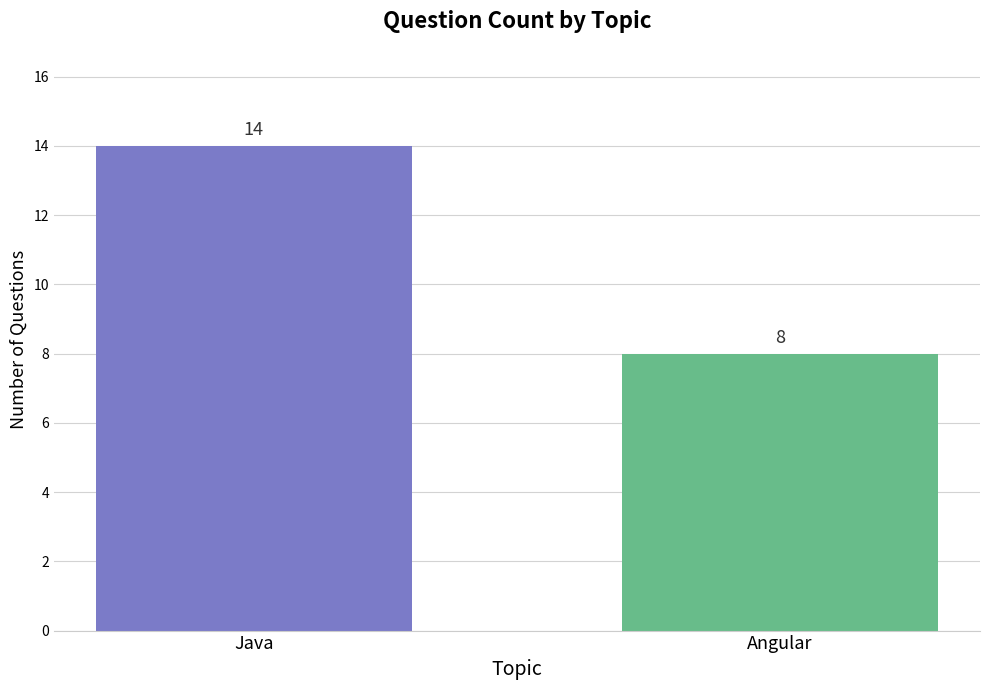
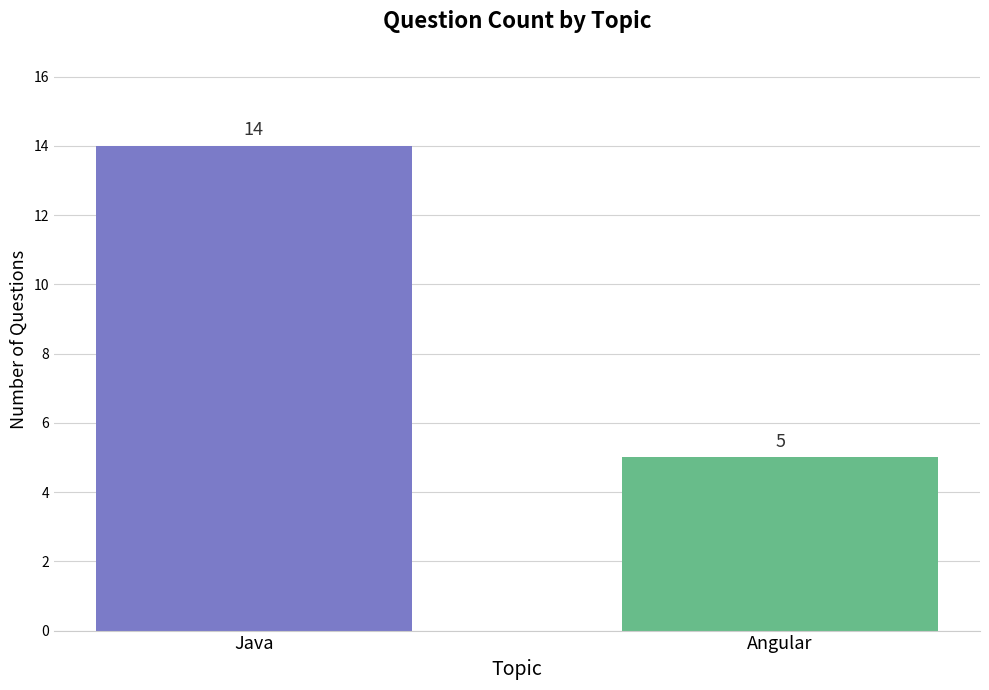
Angular: 8 -> 5
